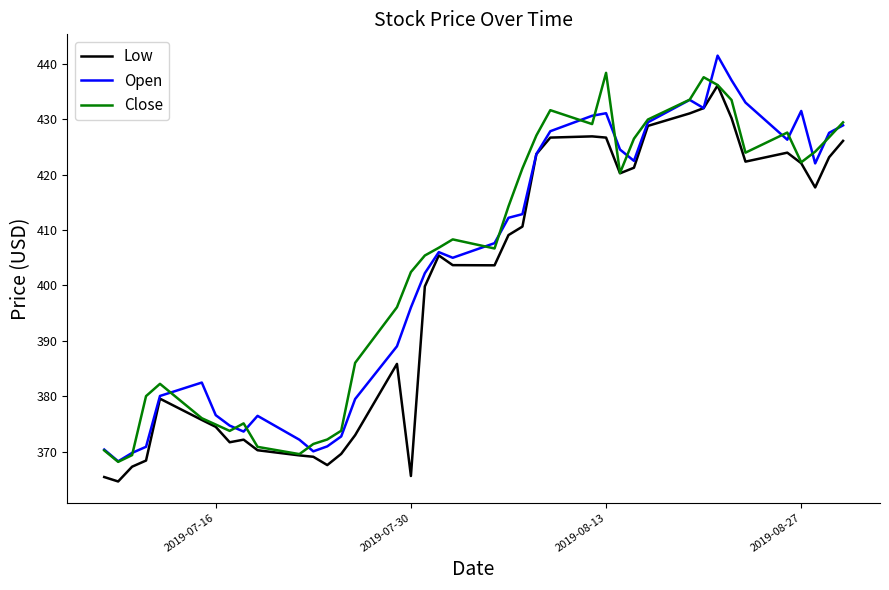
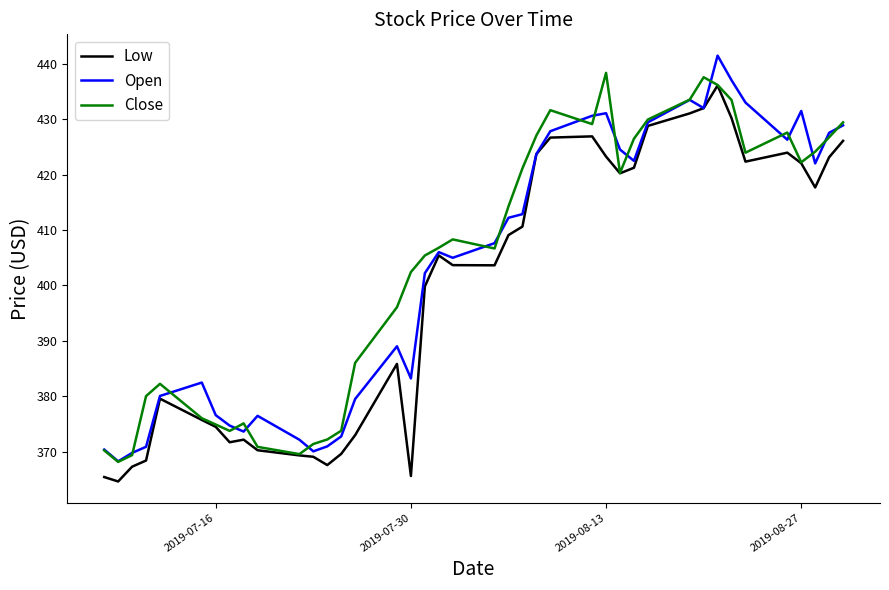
Open, 2019-07-30: 396 -> 383
Low, 2019-08-13: 427 -> 423
